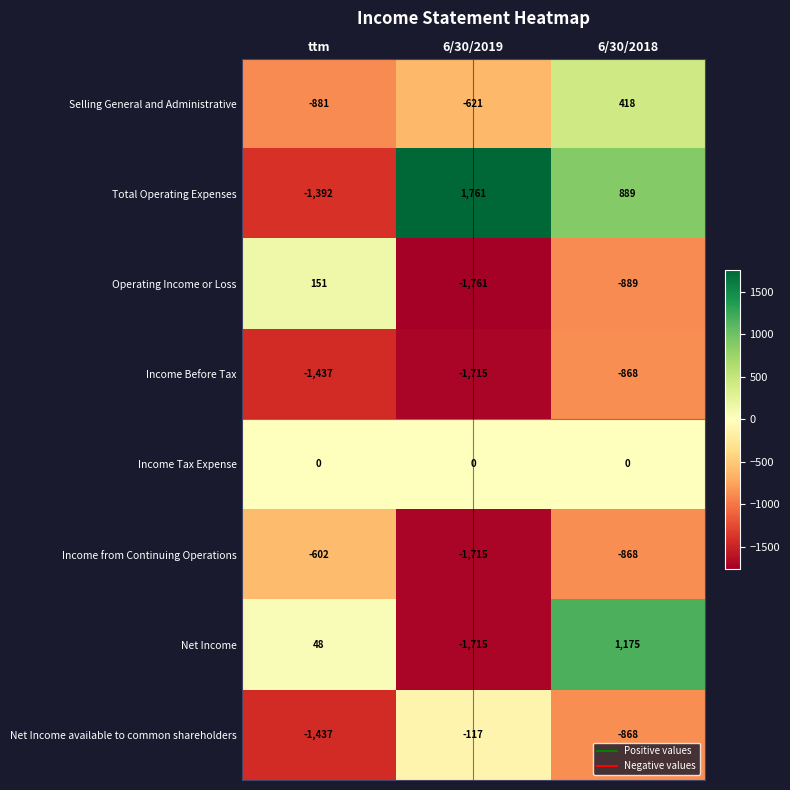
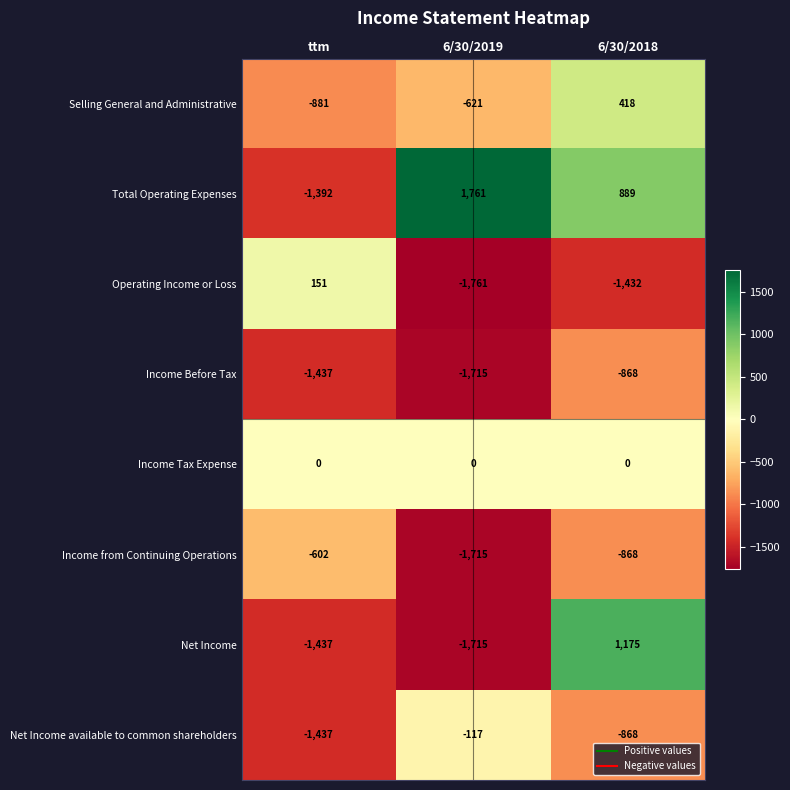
Operating Income or Loss, 6/30/2018: -889 -> -1,432
Net Income, ttm: 48 -> -1,437
